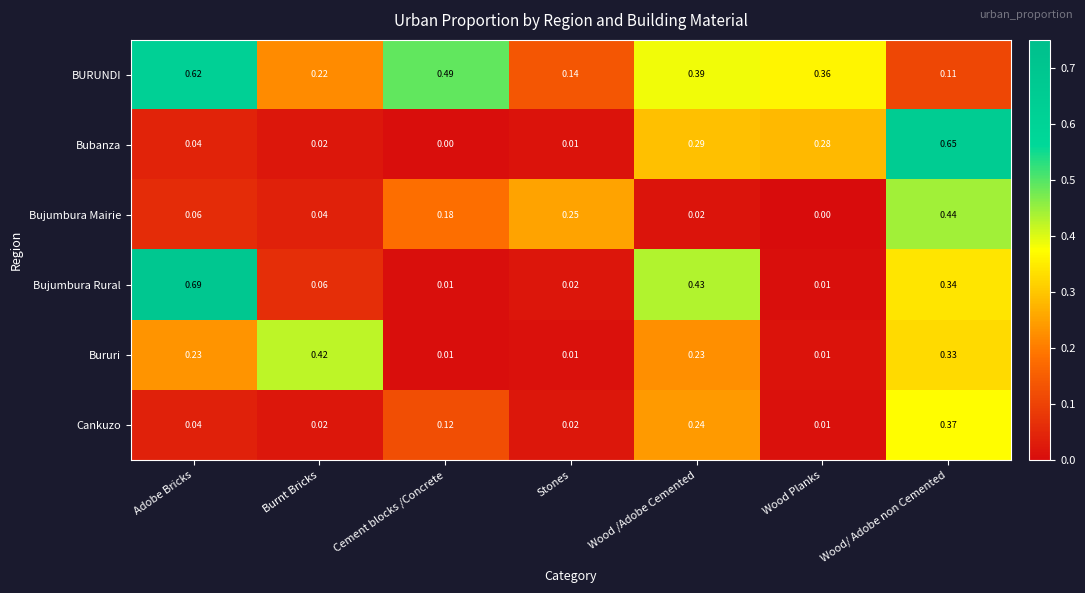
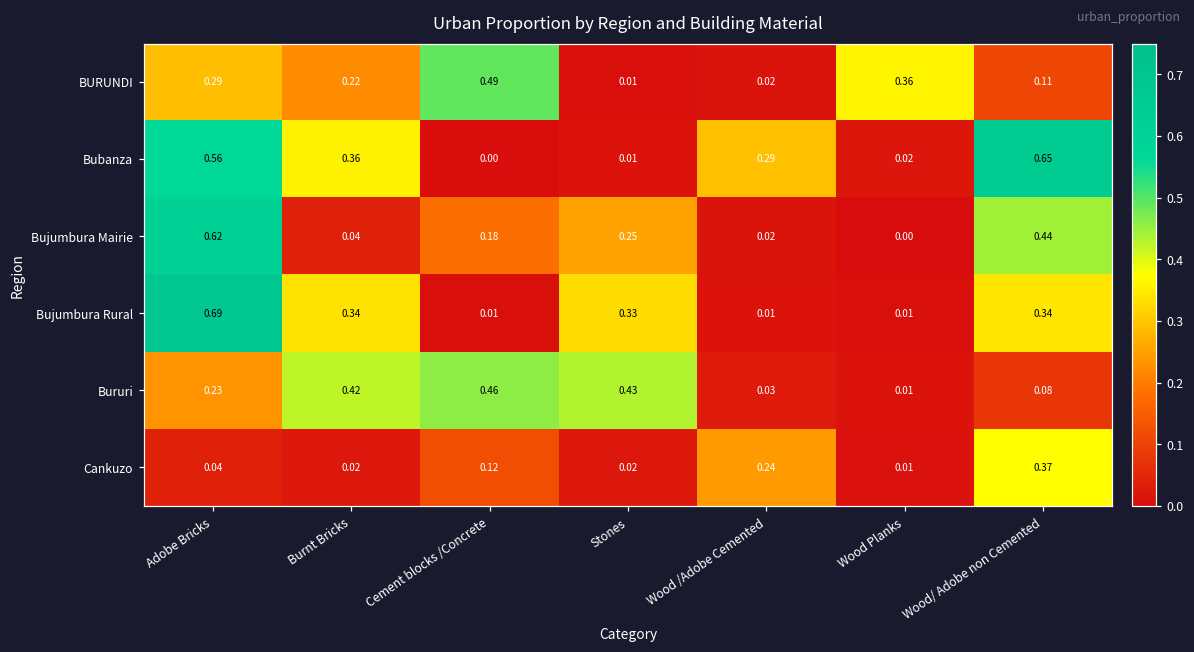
BURUNDI, Adobe Bricks: 0.62 -> 0.29
BURUNDI, Stones: 0.14 -> 0.01
BURUNDI, Wood /Adobe Cemented: 0.39 -> 0.02
Bubanza, Adobe Bricks: 0.04 -> 0.56
Bubanza, Burnt Bricks: 0.02 -> 0.36
Bubanza, Wood Planks: 0.28 -> 0.02
Bujumbura Mairie, Adobe Bricks: 0.06 -> 0.62
Bujumbura Rural, Burnt Bricks: 0.06 -> 0.34
Bujumbura Rural, Stones: 0.02 -> 0.33
Bujumbura Rural, Wood /Adobe Cemented: 0.43 -> 0.01
Bururi, Cement blocks /Concrete: 0.01 -> 0.46
Bururi, Stones: 0.01 -> 0.43
Bururi, Wood /Adobe Cemented: 0.23 -> 0.03
Bururi, Wood/ Adobe non Cemented: 0.33 -> 0.08
